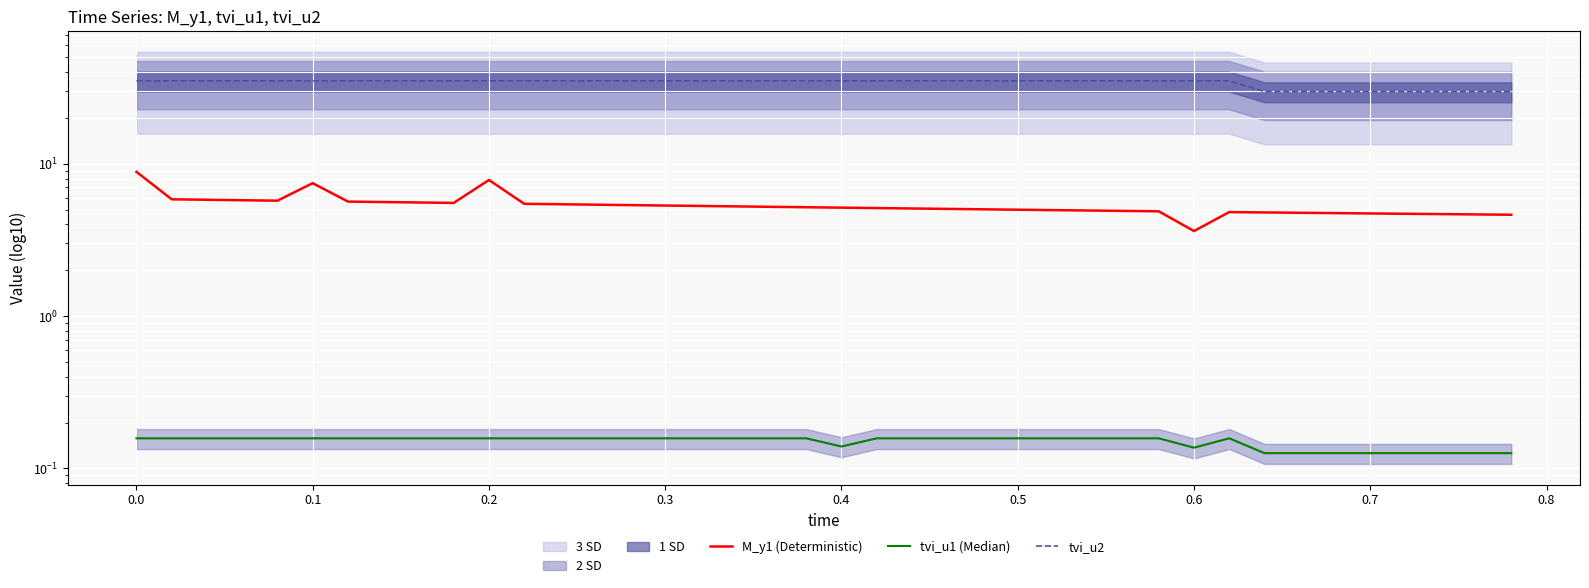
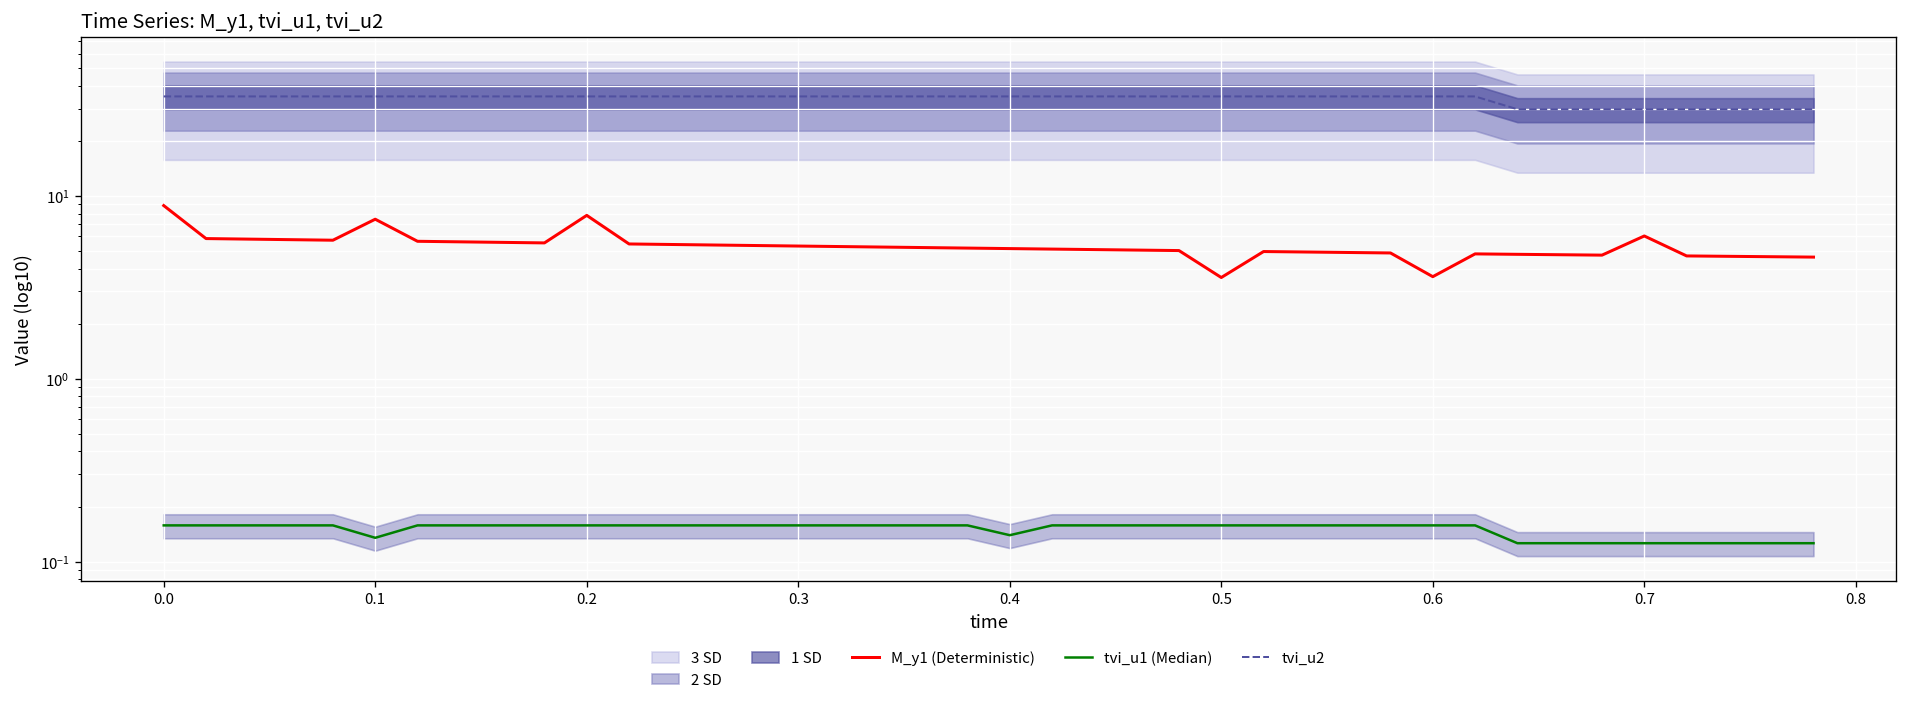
tvi_u1 (Median), 0.1: 0.16 -> 0.13
M_y1 (Deterministic), 0.5: 5.0 -> 3.6
tvi_u1 (Median), 0.6: 0.14 -> 0.16
M_y1 (Deterministic), 0.7: 4.7 -> 6.0
